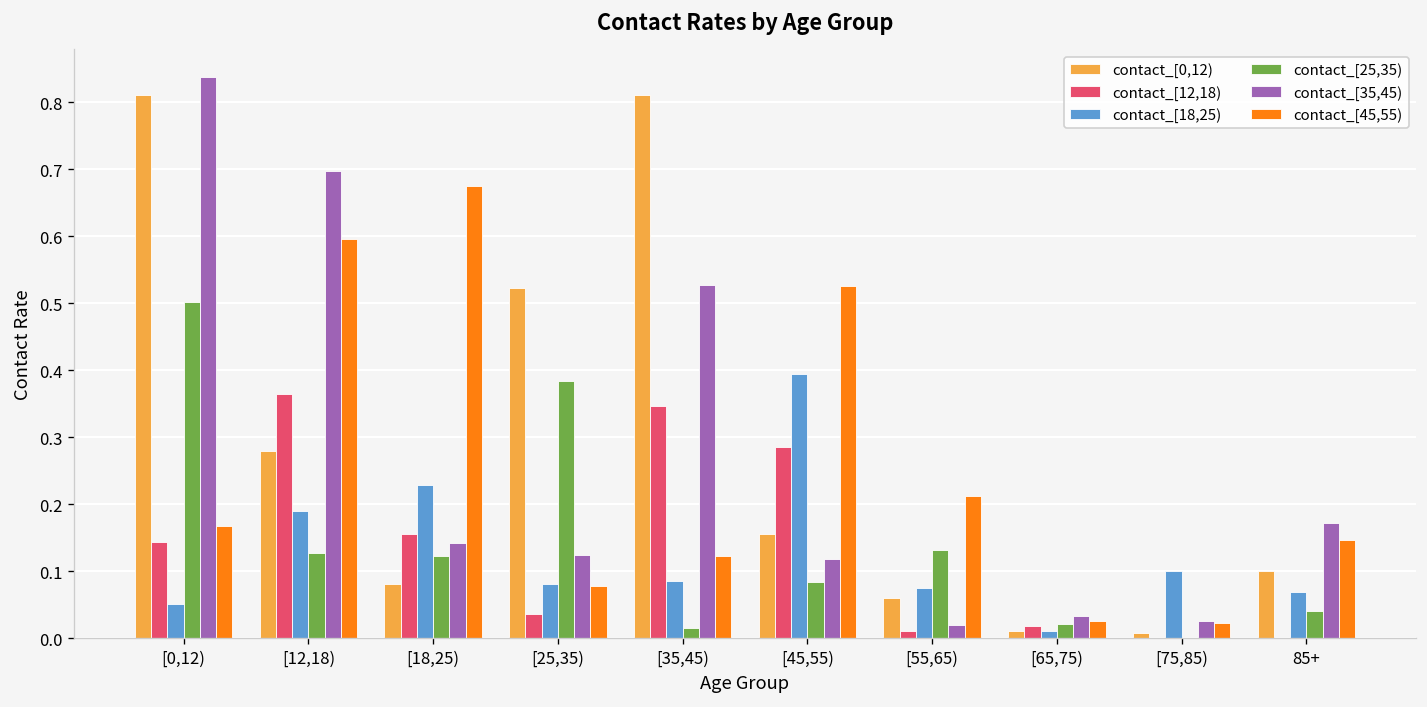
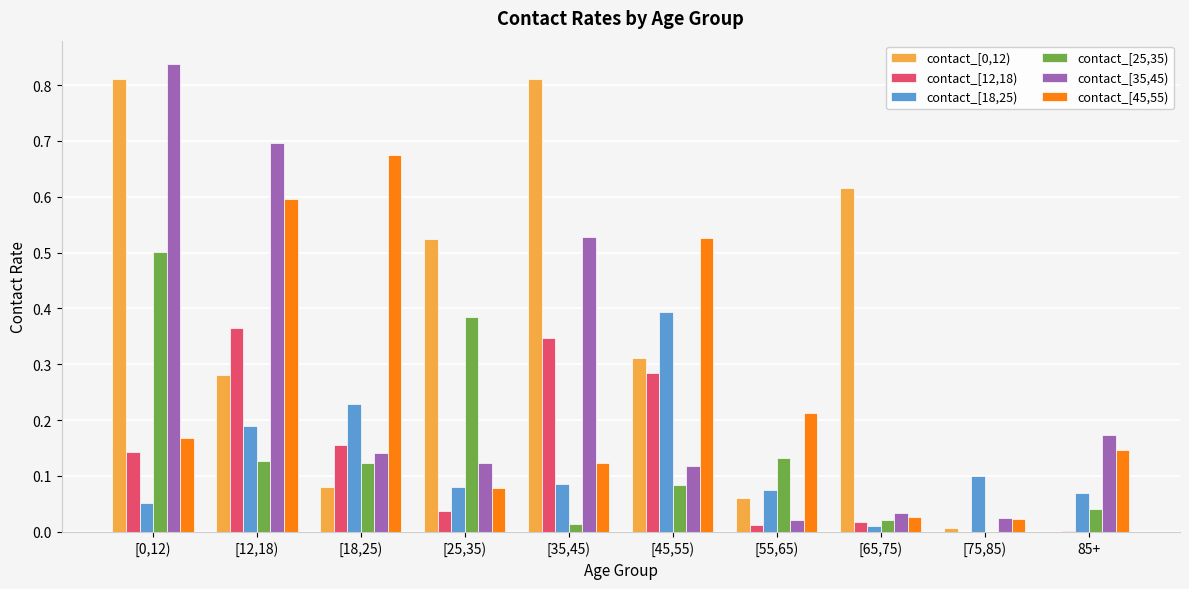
contact_[0,12), [45,55): 0.16 -> 0.31
contact_[0,12), [65,75): 0.01 -> 0.62
contact_[0,12), 85+: 0.1 -> 0.0
